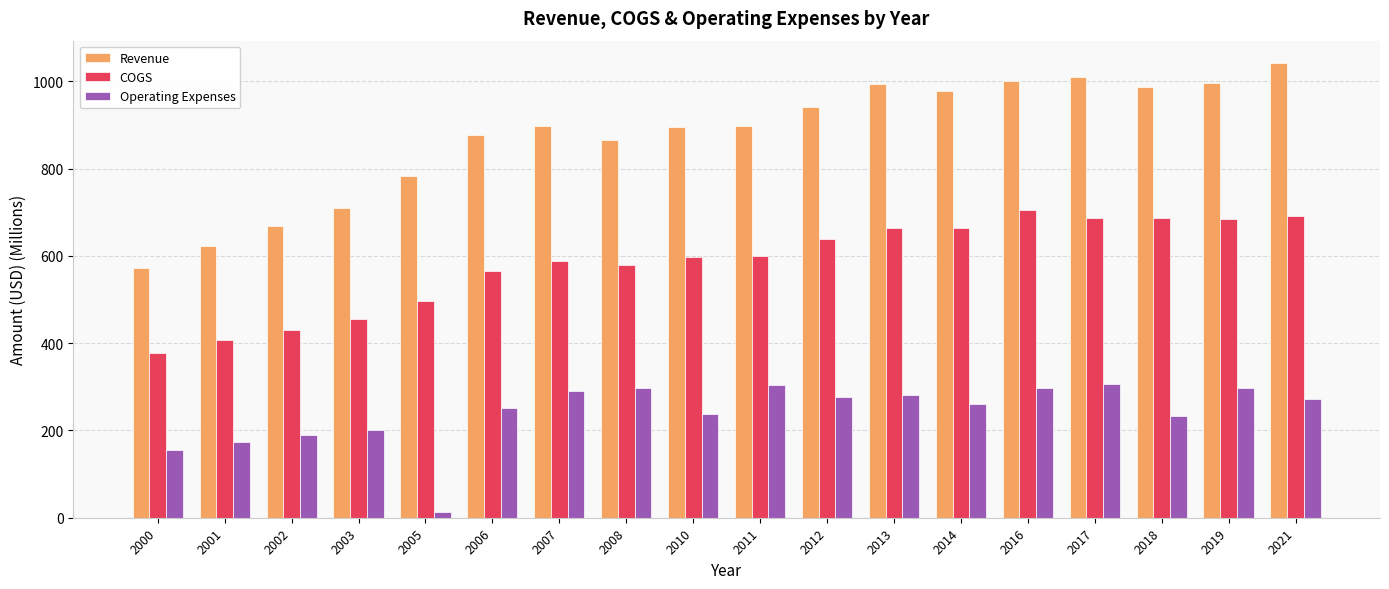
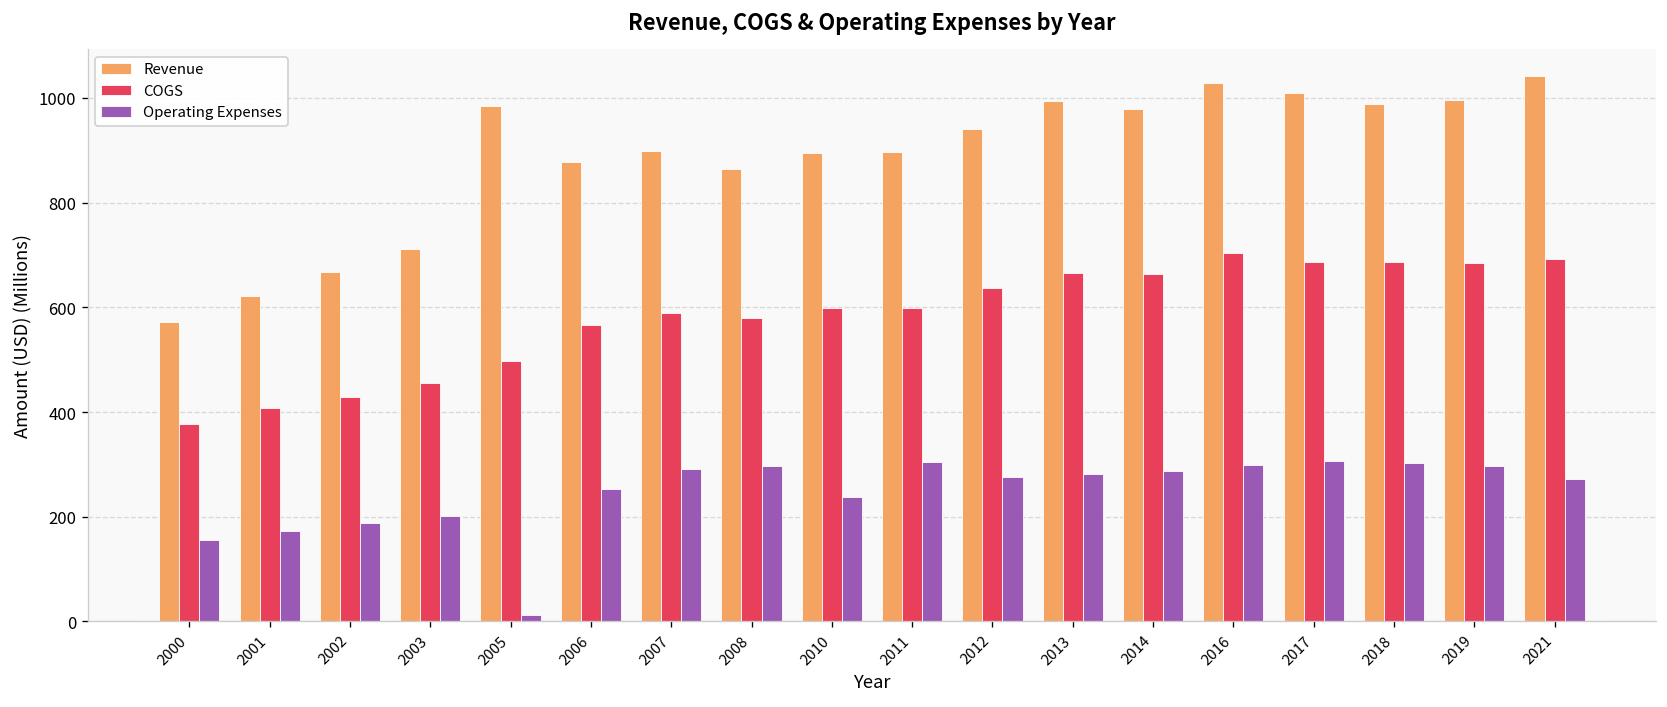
Revenue, 2005: 780 -> 980
Operating Expenses, 2014: 260 -> 290
Revenue, 2016: 1000 -> 1030
Operating Expenses, 2018: 230 -> 300
